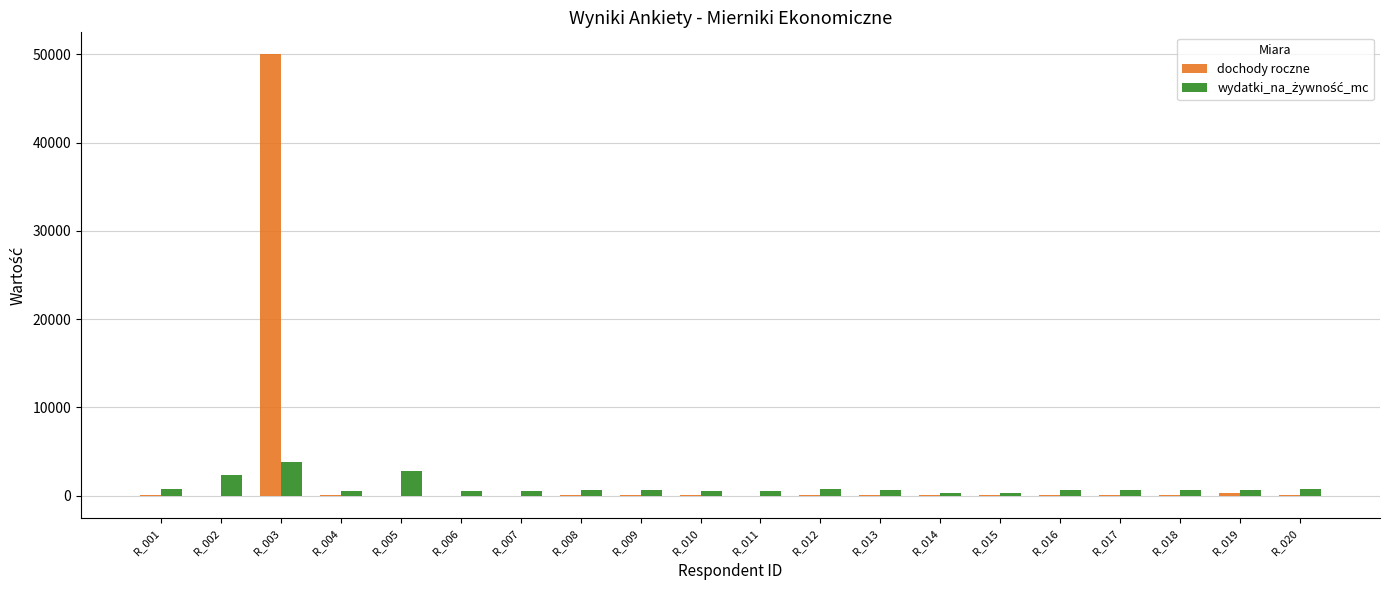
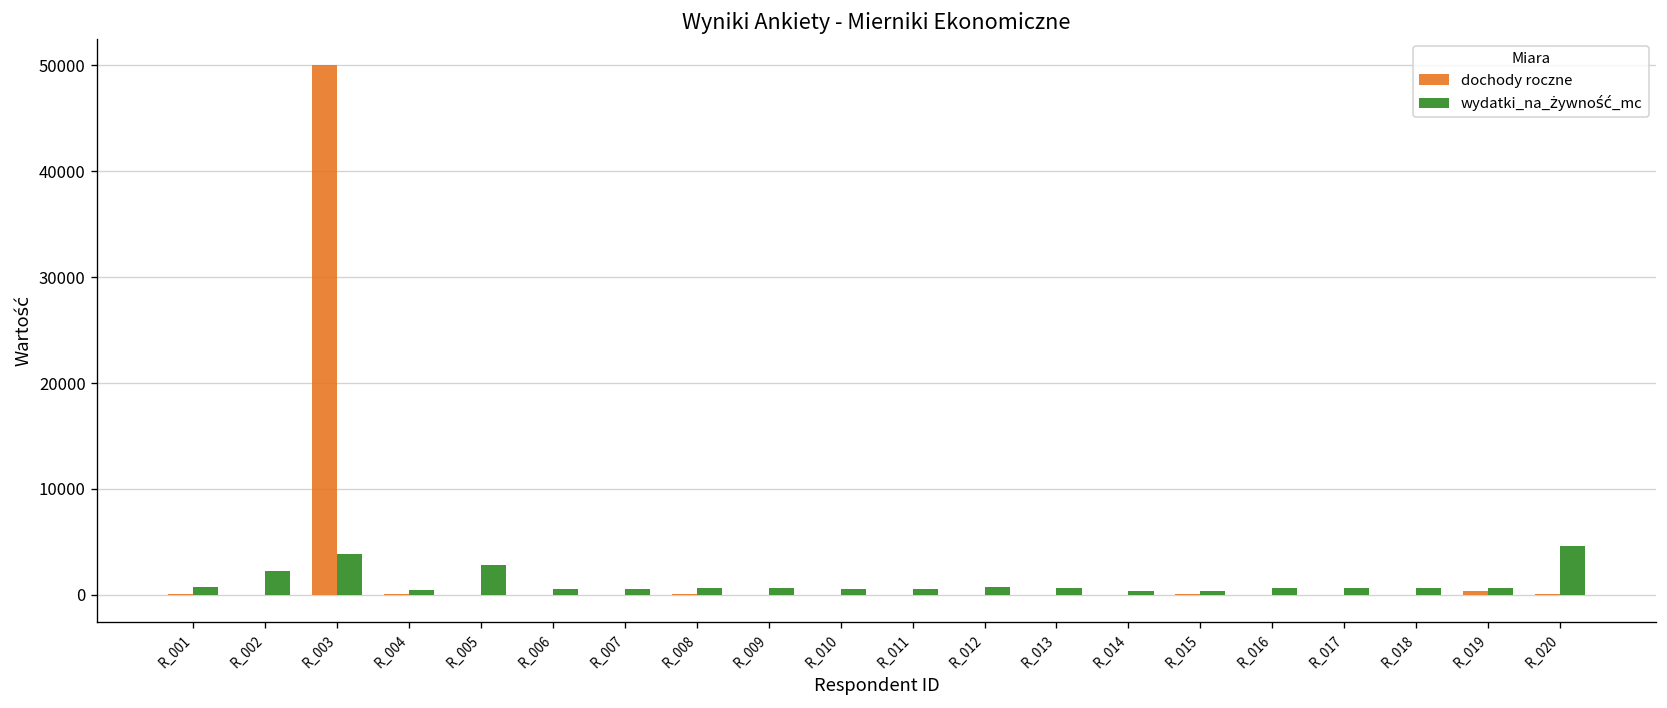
wydatki_na_żywność_mc, R_020: 1000 -> 5000
